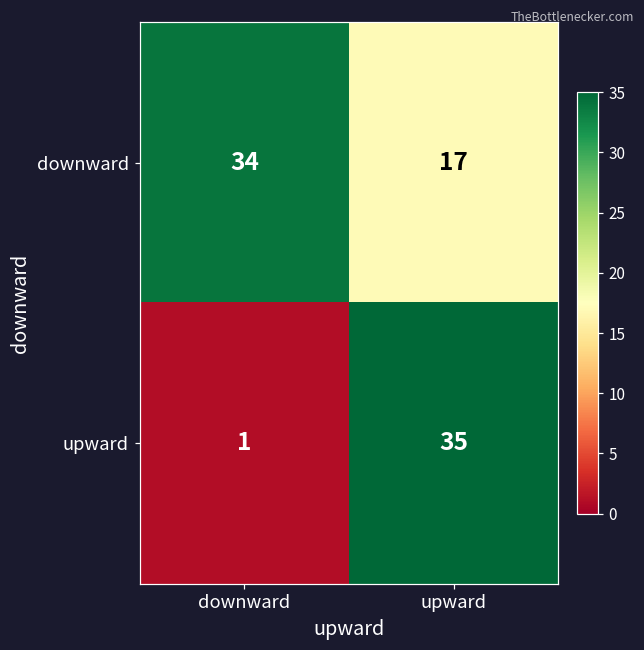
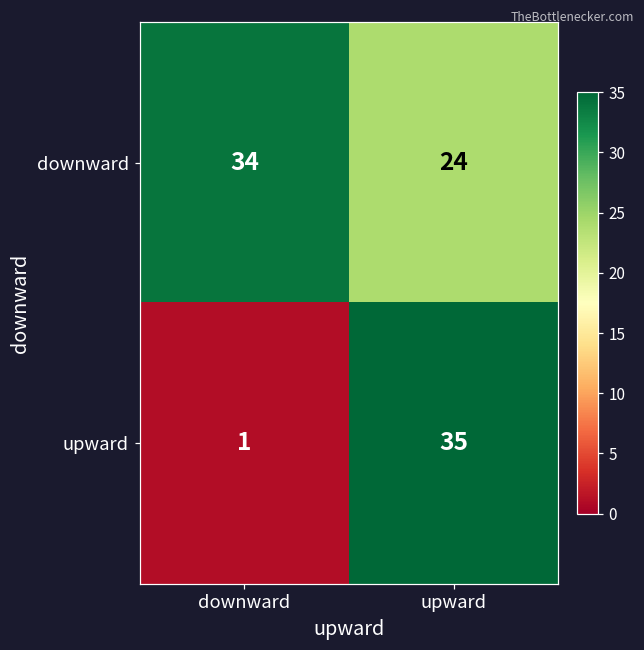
downward, upward: 17 -> 24
